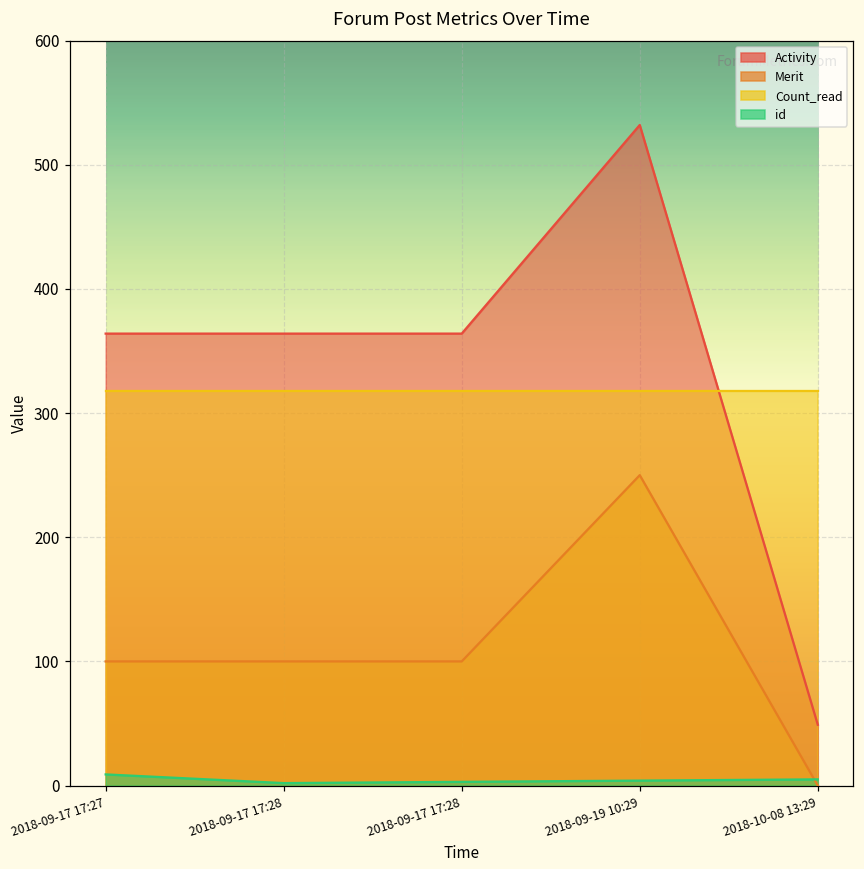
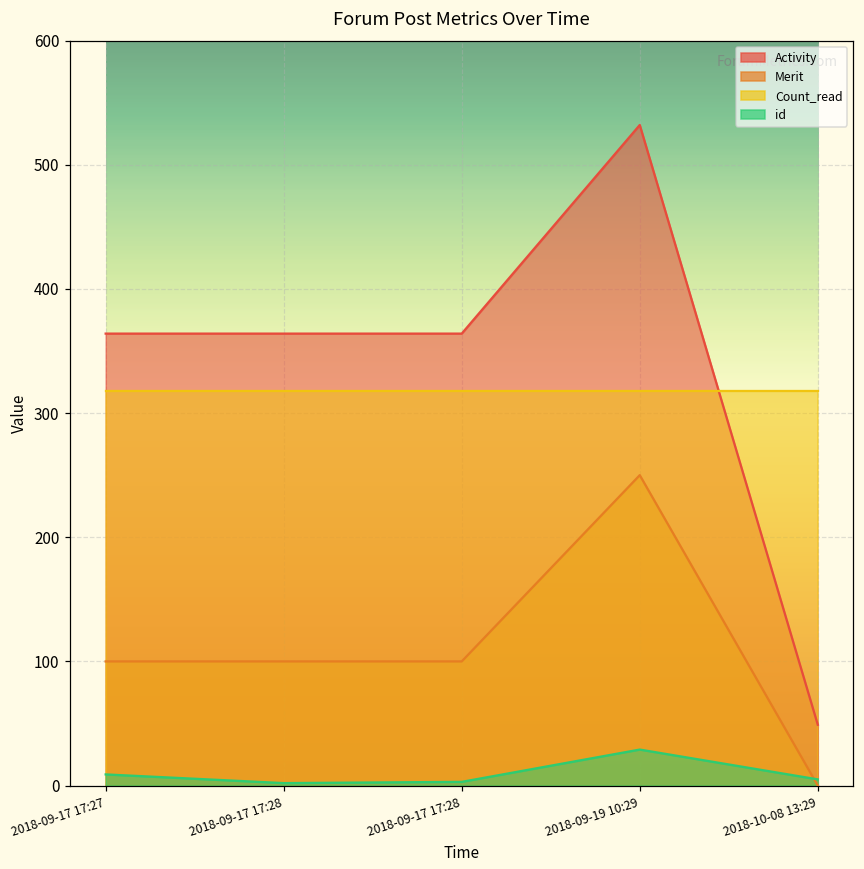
id, 2018-09-19 10:29: 4 -> 29
